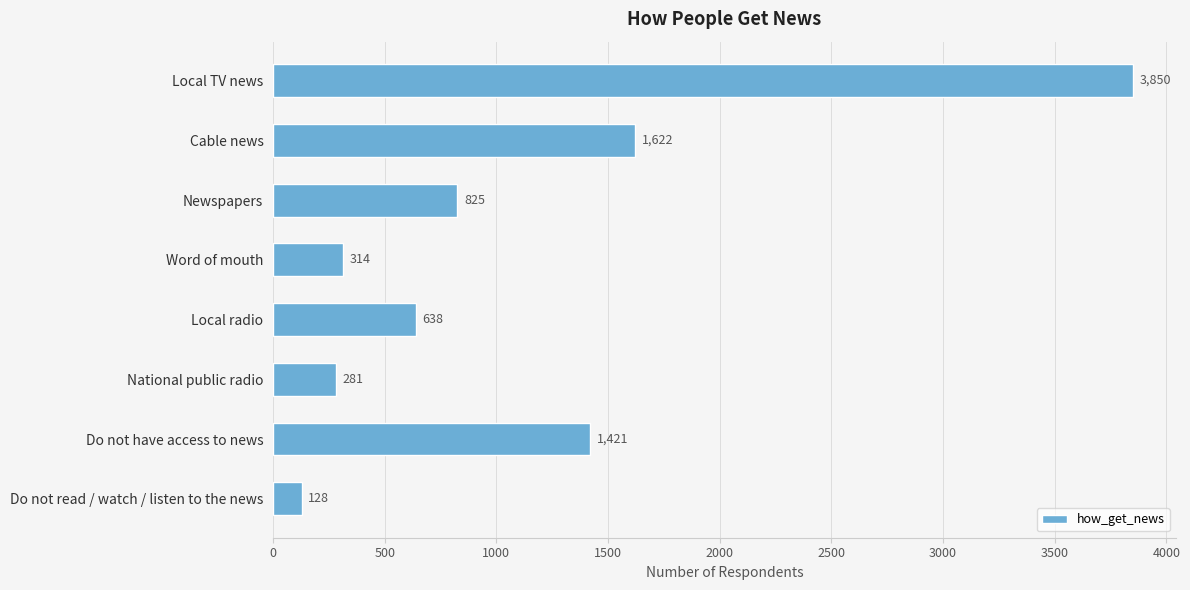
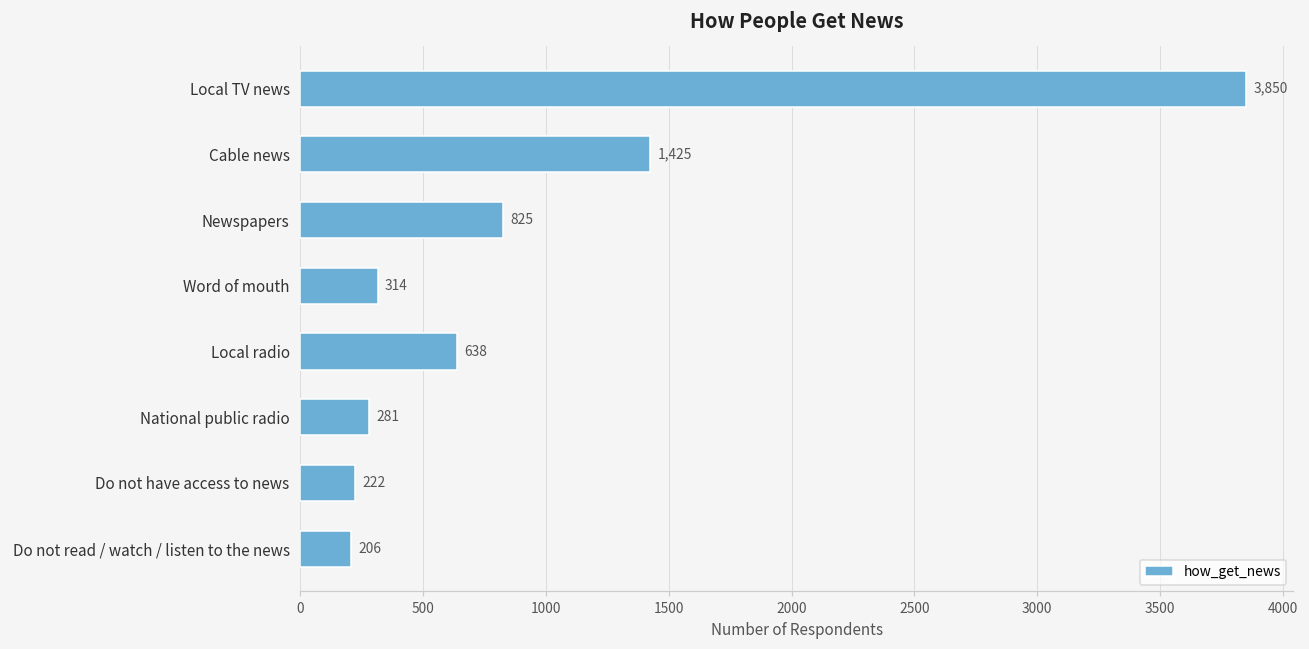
Cable news: 1,622 -> 1,425
Do not have access to news: 1,421 -> 222
Do not read / watch / listen to the news: 128 -> 206
